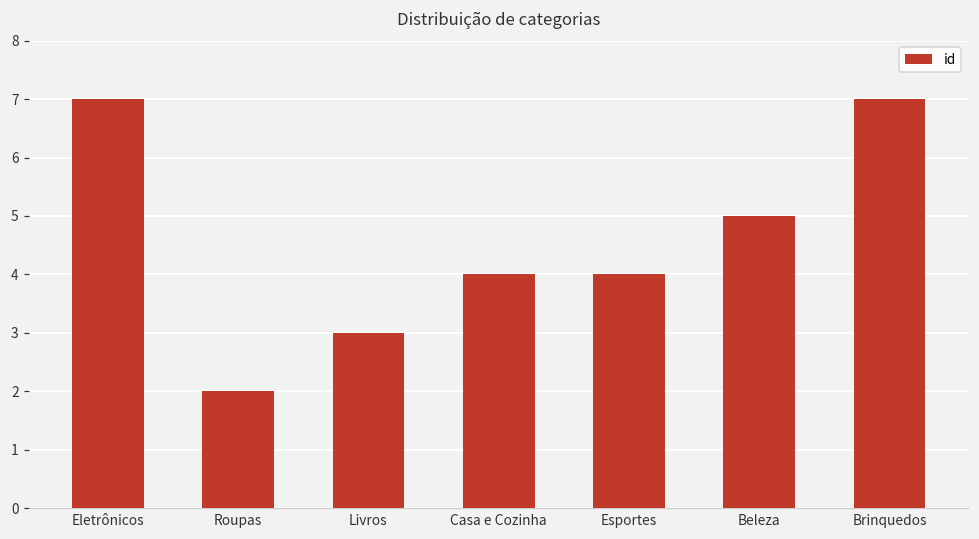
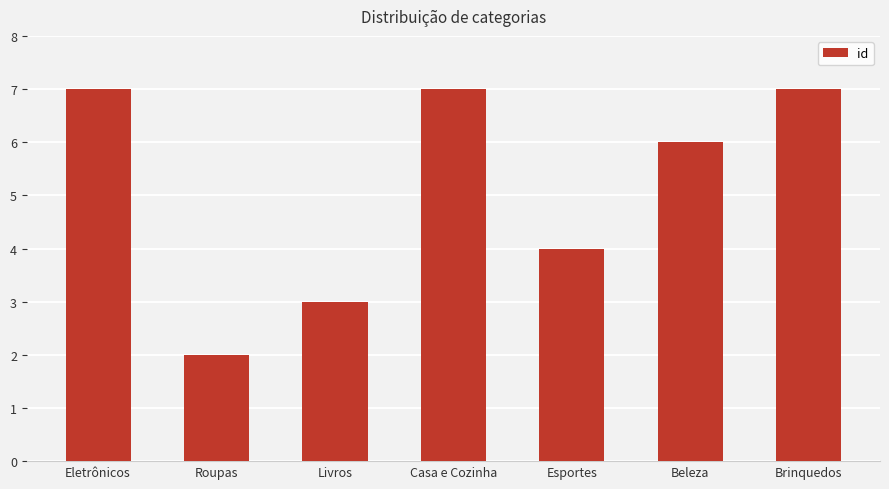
Casa e Cozinha: 4 -> 7
Beleza: 5 -> 6
